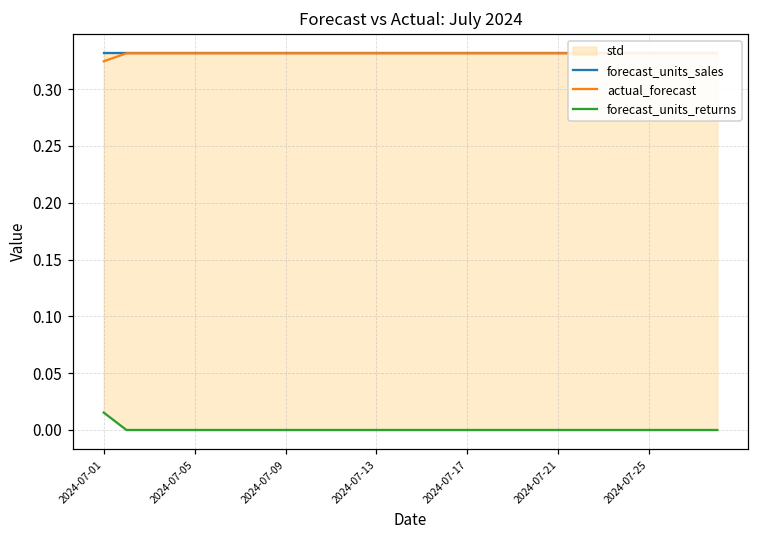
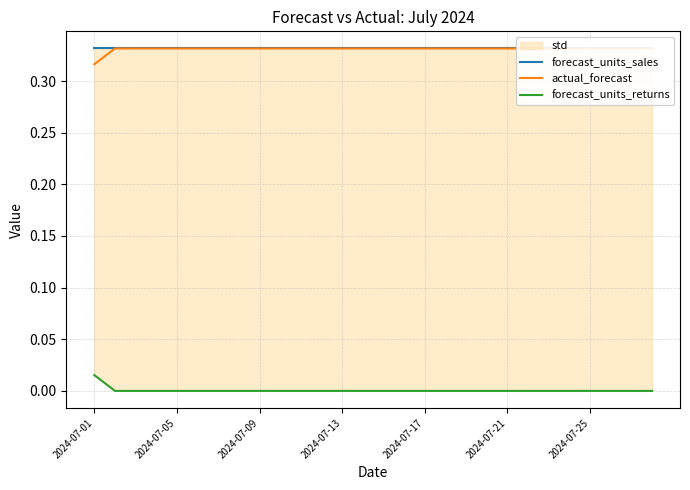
actual_forecast, 2024-07-01: 0.325 -> 0.316
